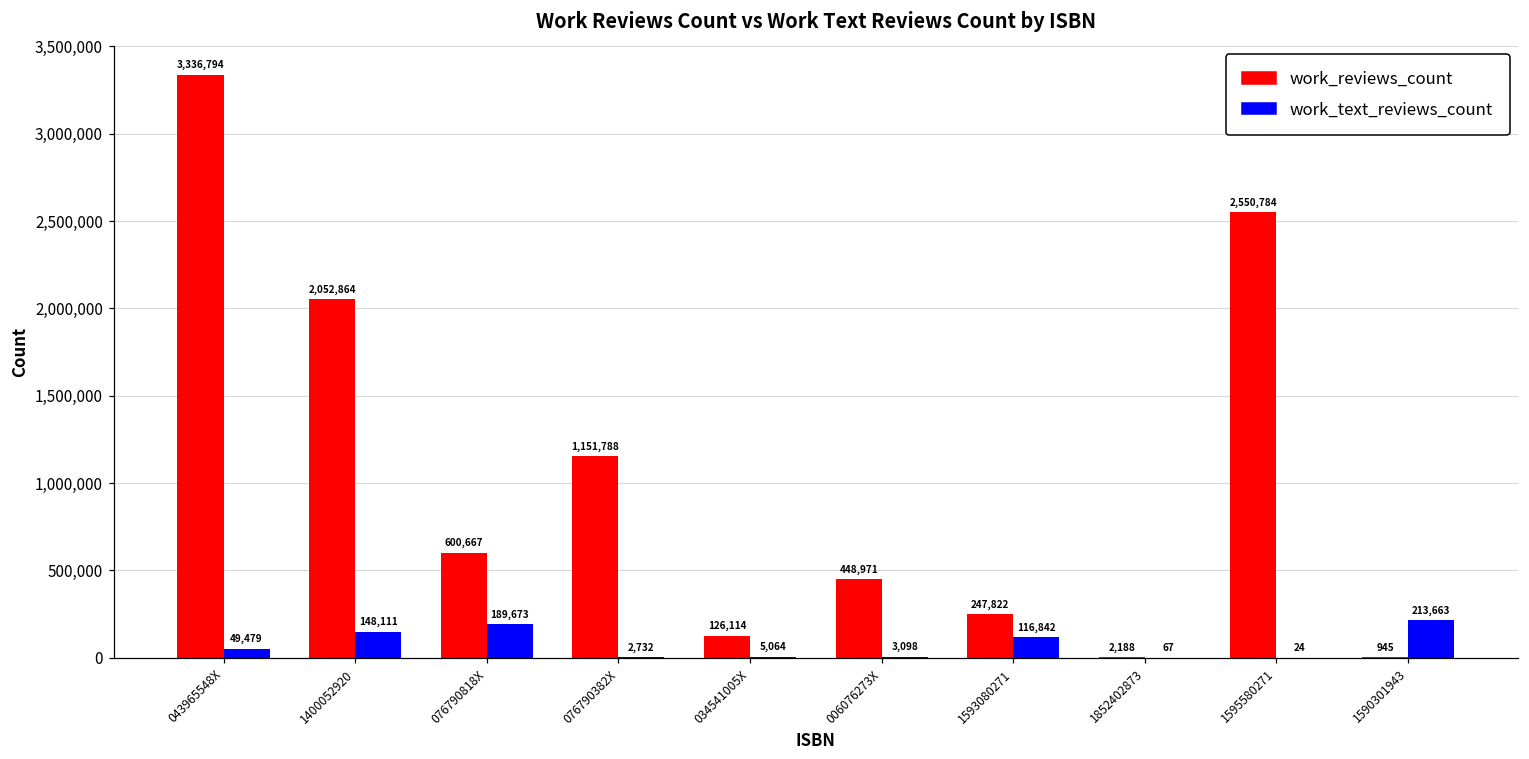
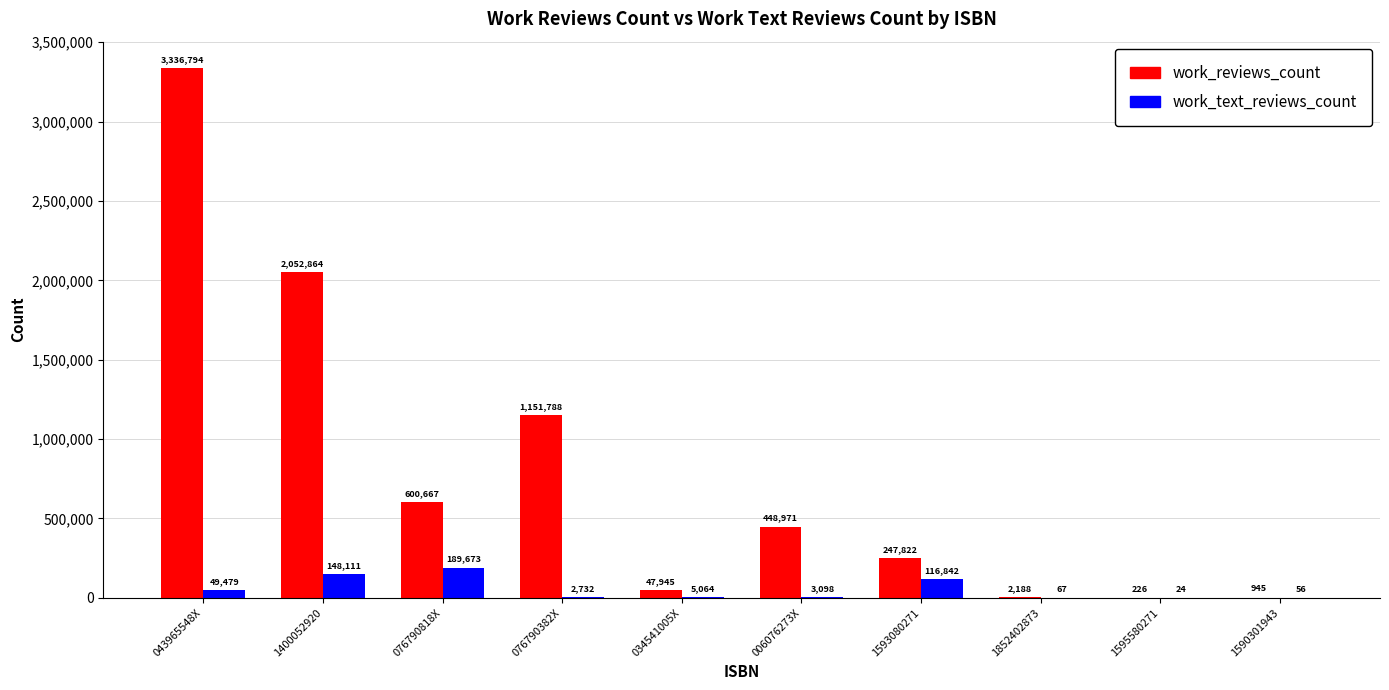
work_reviews_count, 034541005X: 126,114 -> 47,945
work_reviews_count, 1595580271: 2,550,784 -> 226
work_text_reviews_count, 1590301943: 213,663 -> 56
